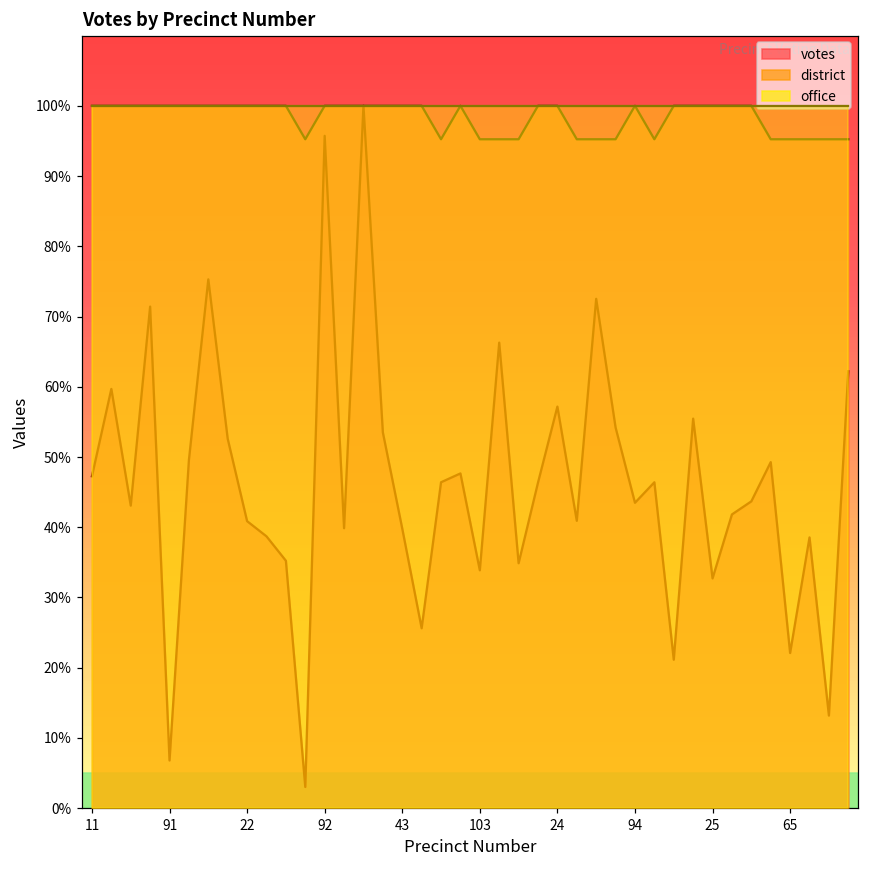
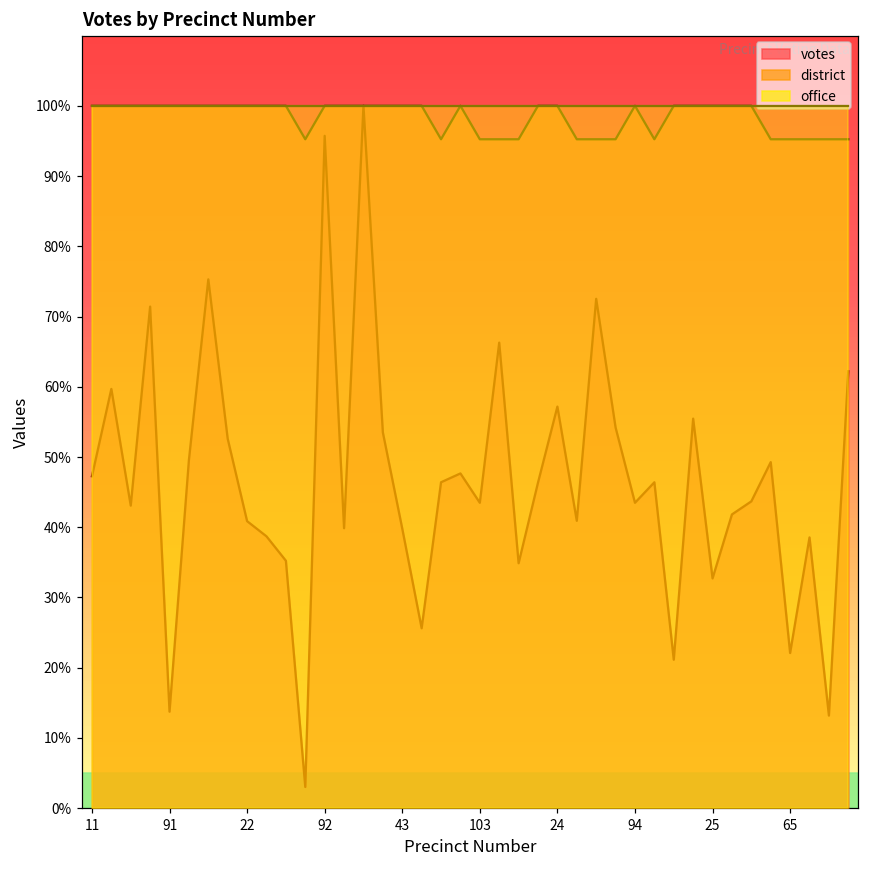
votes, 91: 7% -> 14%
votes, 103: 34% -> 43%
